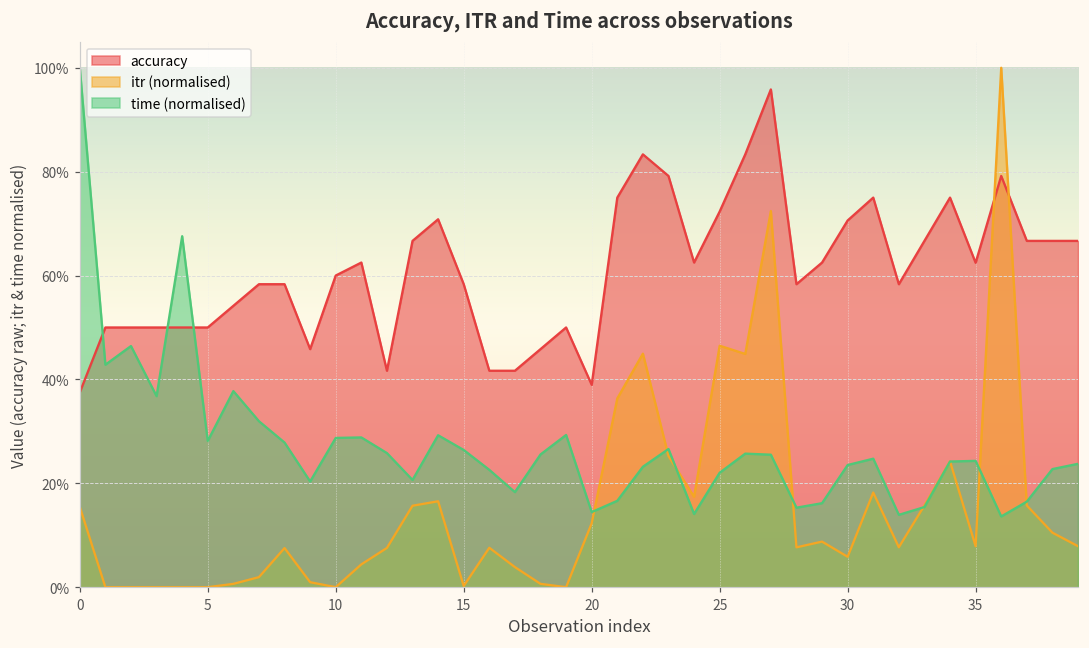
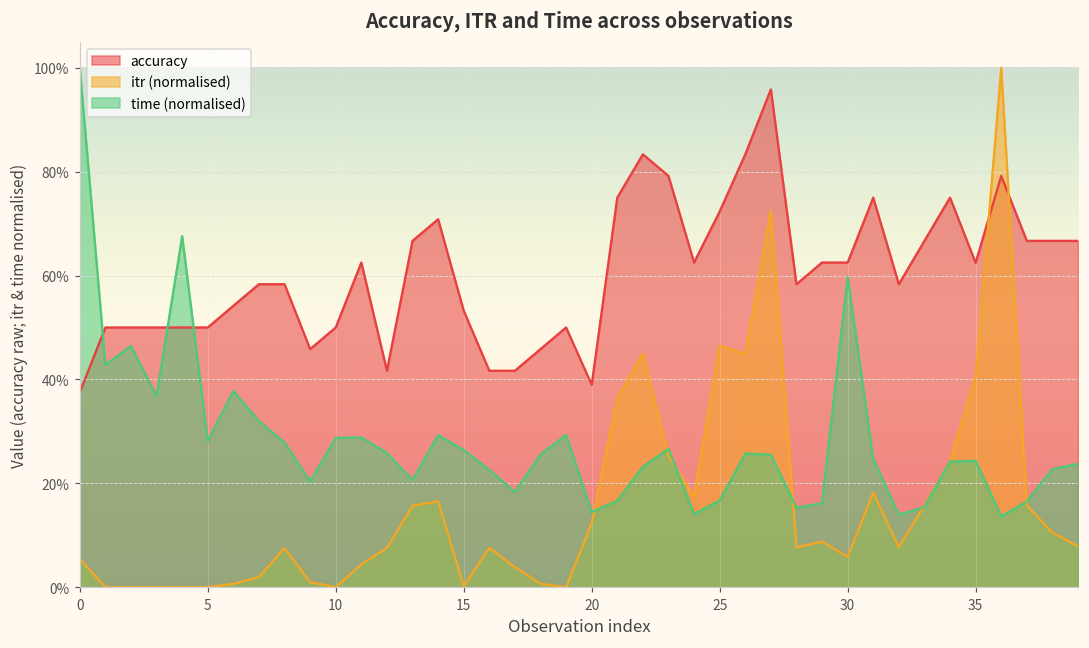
itr (normalised), 0: 15% -> 5%
accuracy, 10: 60% -> 50%
accuracy, 15: 58% -> 53%
time (normalised), 25: 22% -> 17%
accuracy, 30: 71% -> 63%
time (normalised), 30: 24% -> 60%
itr (normalised), 35: 8% -> 41%
